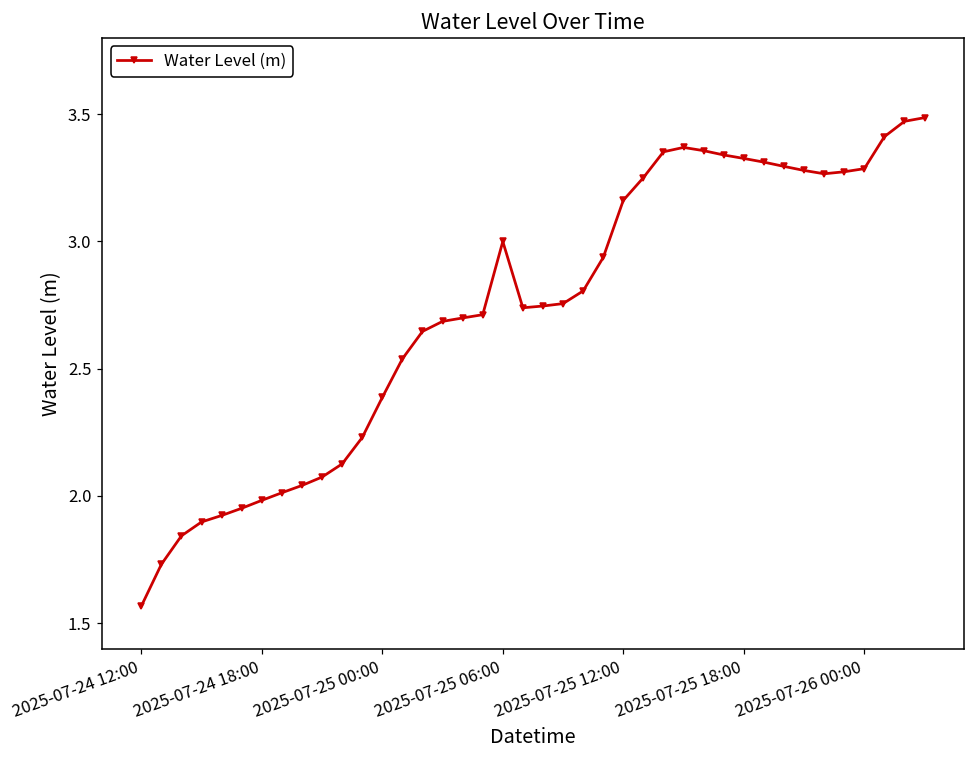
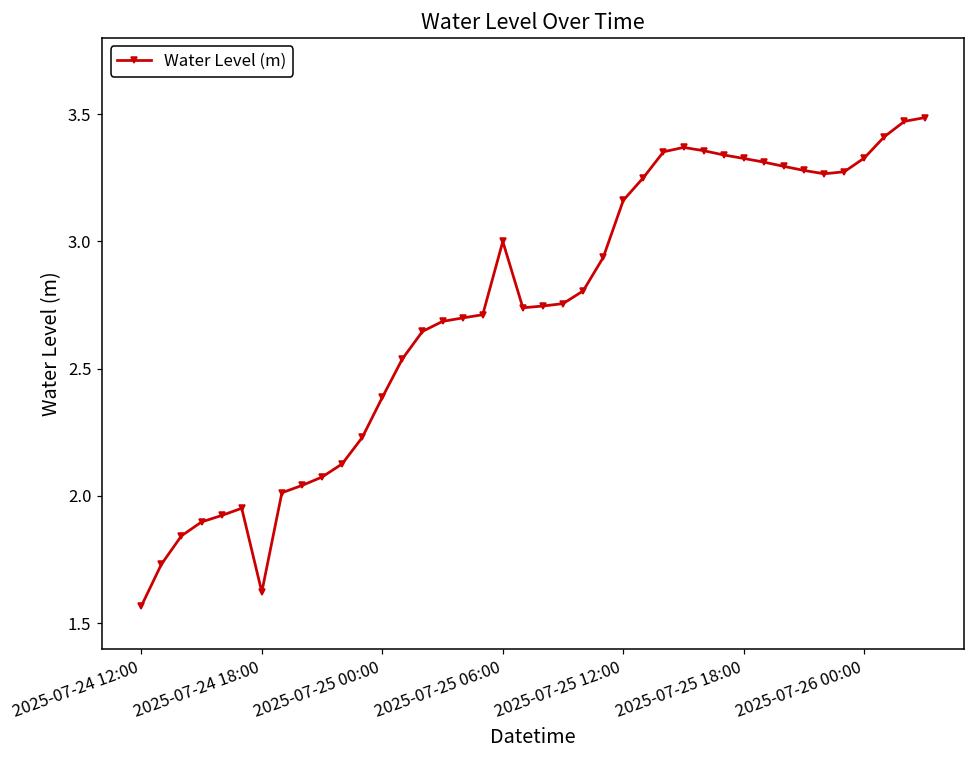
2025-07-24 18:00: 1.98 -> 1.62
2025-07-26 00:00: 3.29 -> 3.33
